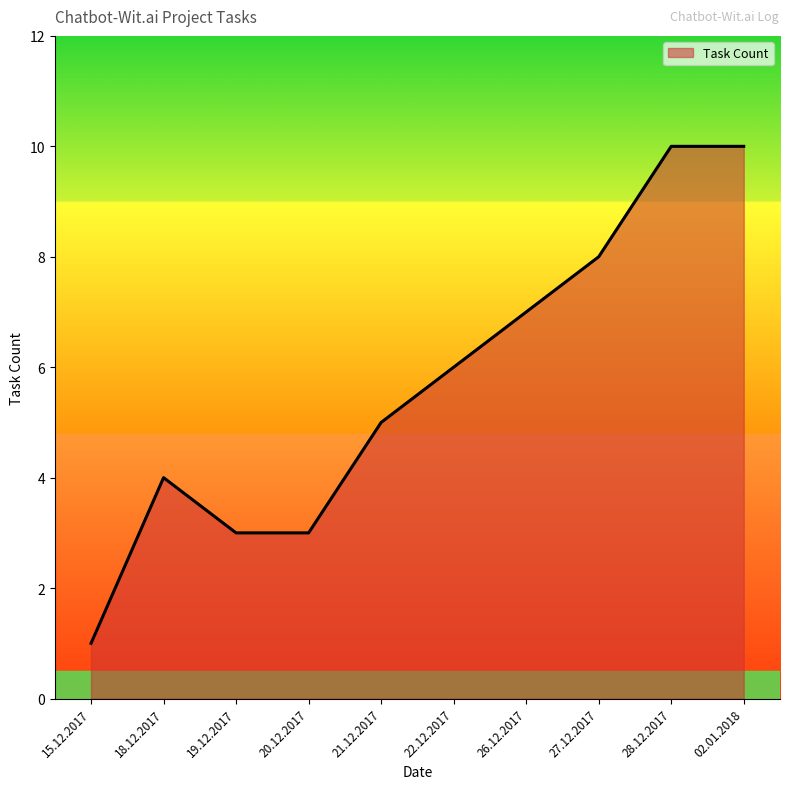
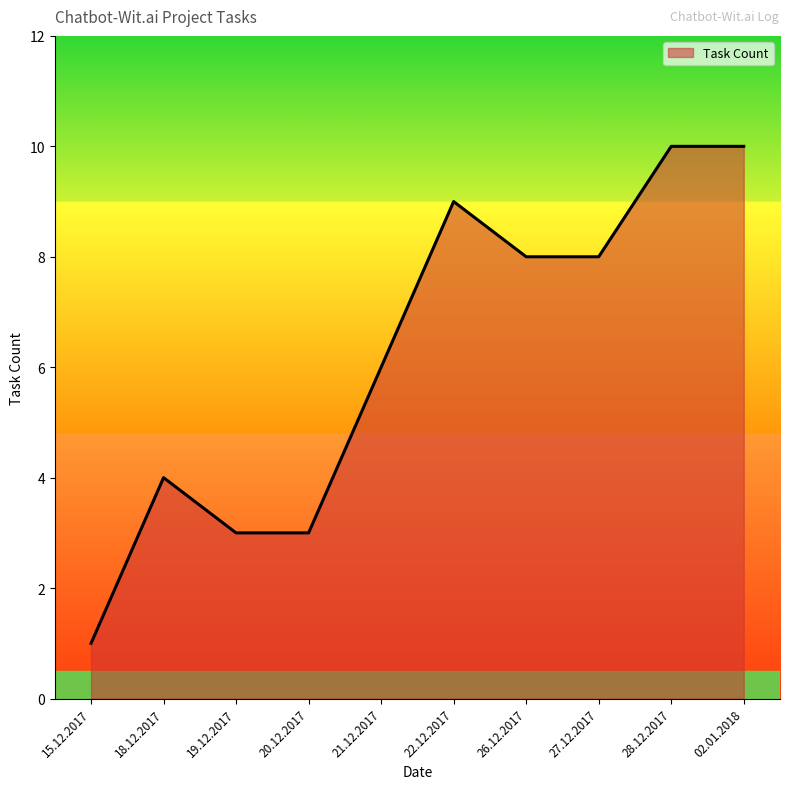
21.12.2017: 5 -> 6
22.12.2017: 6 -> 9
26.12.2017: 7 -> 8
